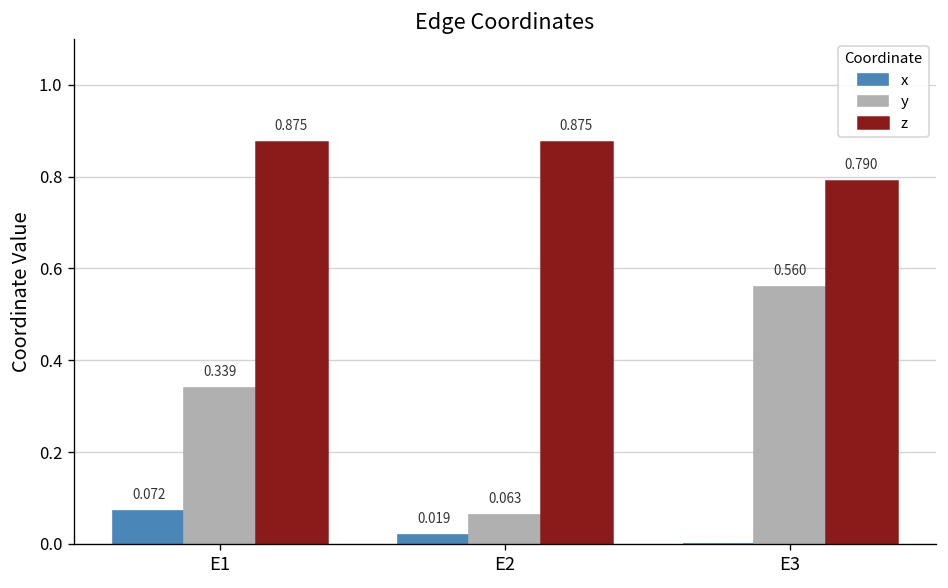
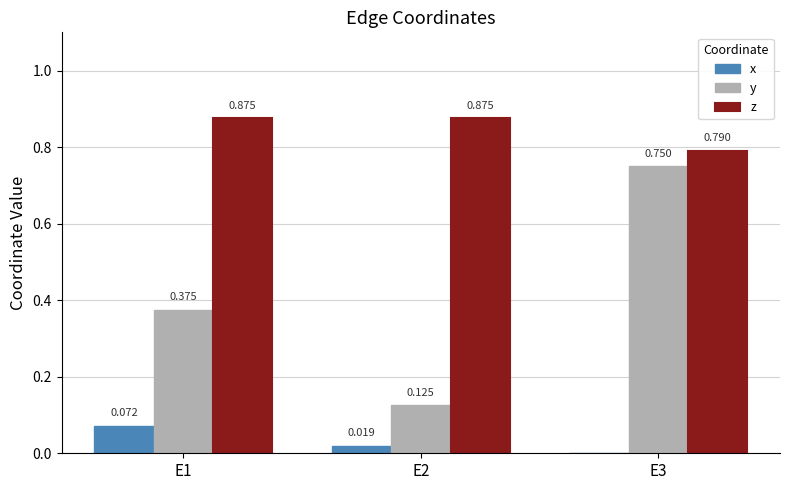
y, E1: 0.339 -> 0.375
y, E2: 0.063 -> 0.125
y, E3: 0.560 -> 0.750
